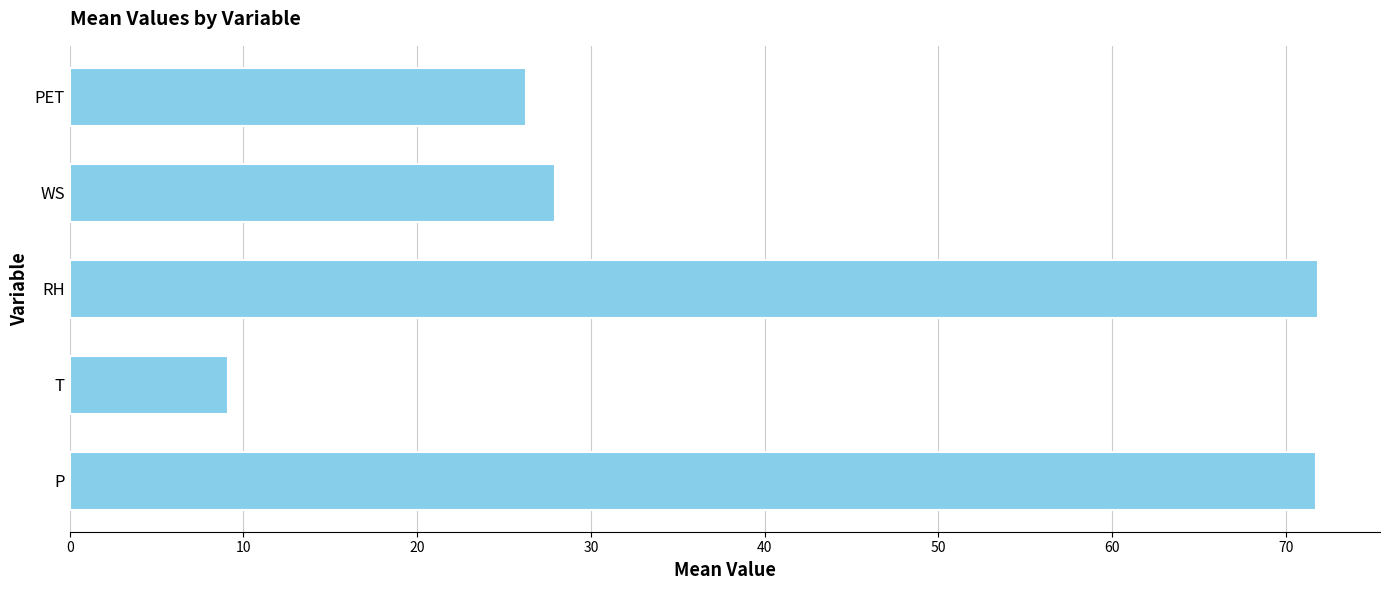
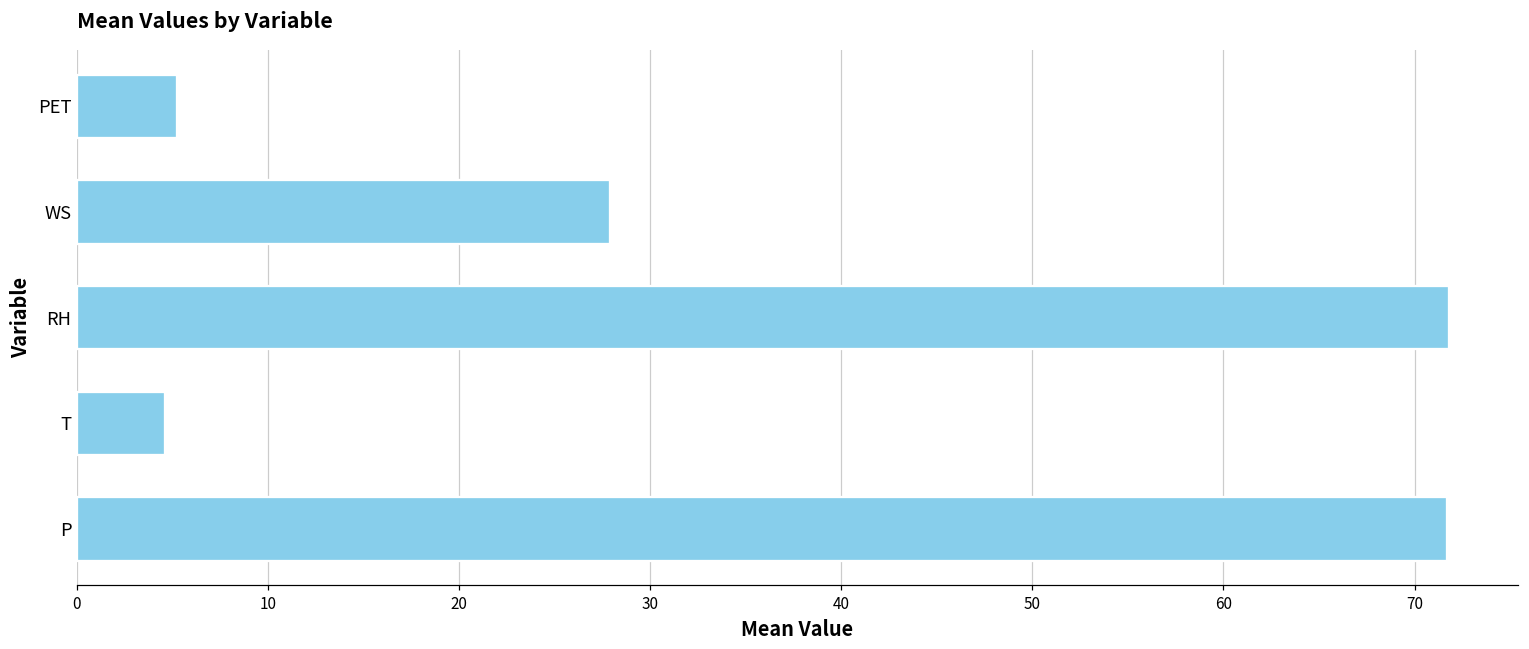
PET: 26.2 -> 5.3
T: 9.1 -> 4.6
